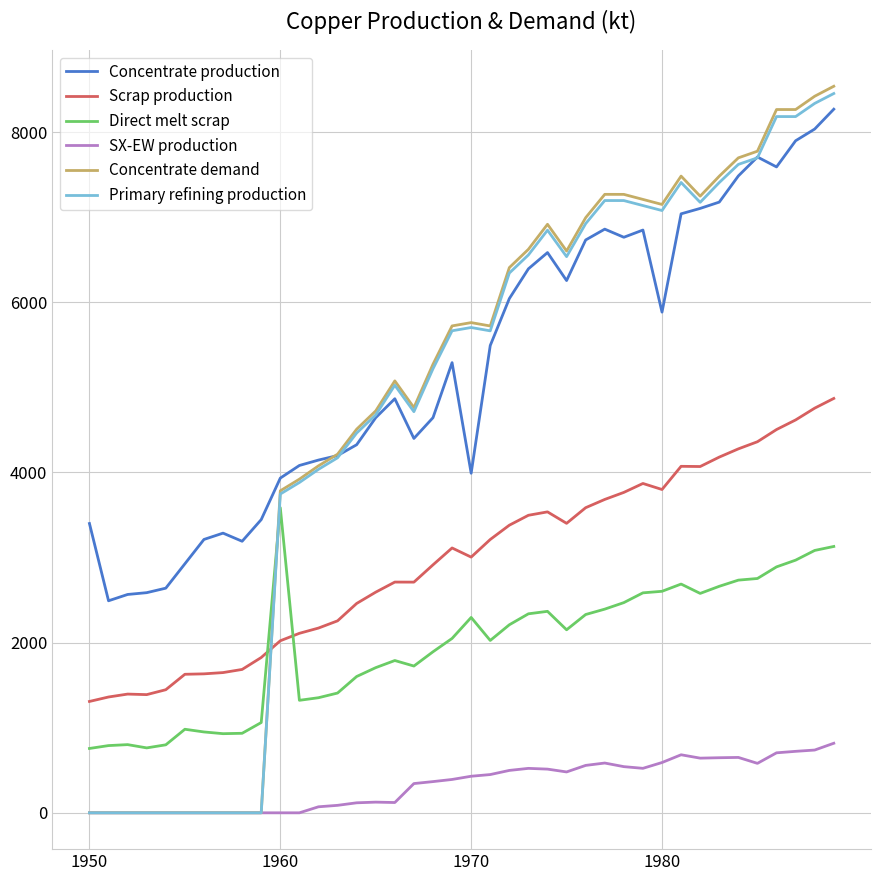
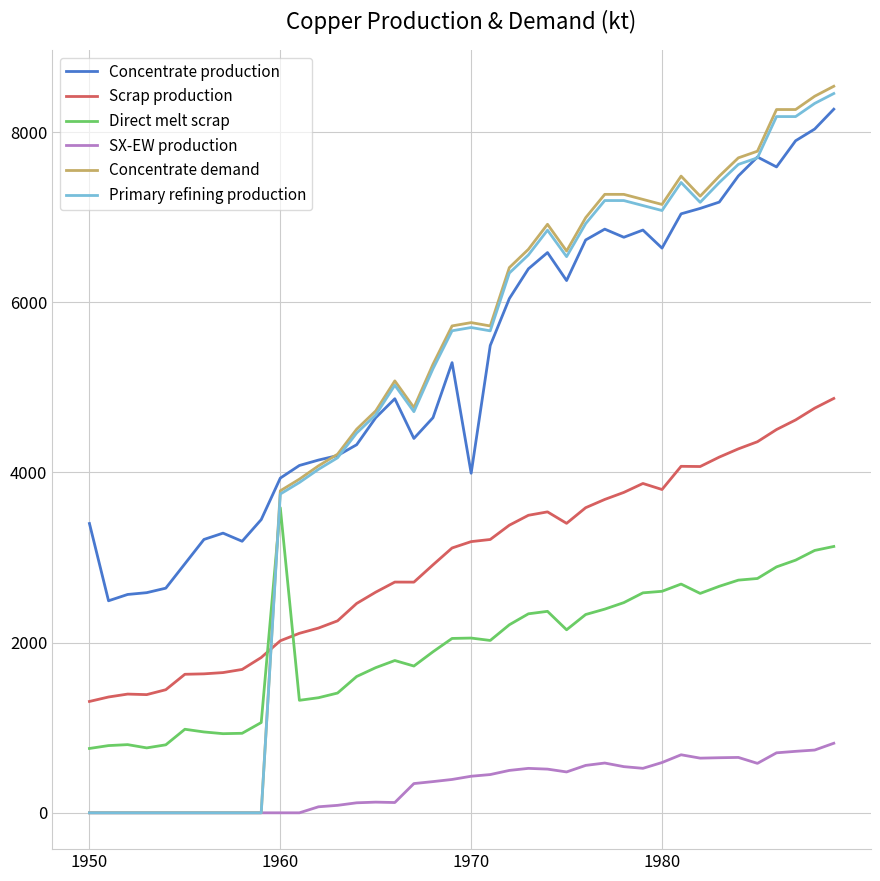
Scrap production, 1970: 3000 -> 3200
Direct melt scrap, 1970: 2300 -> 2100
Concentrate production, 1980: 5900 -> 6600
